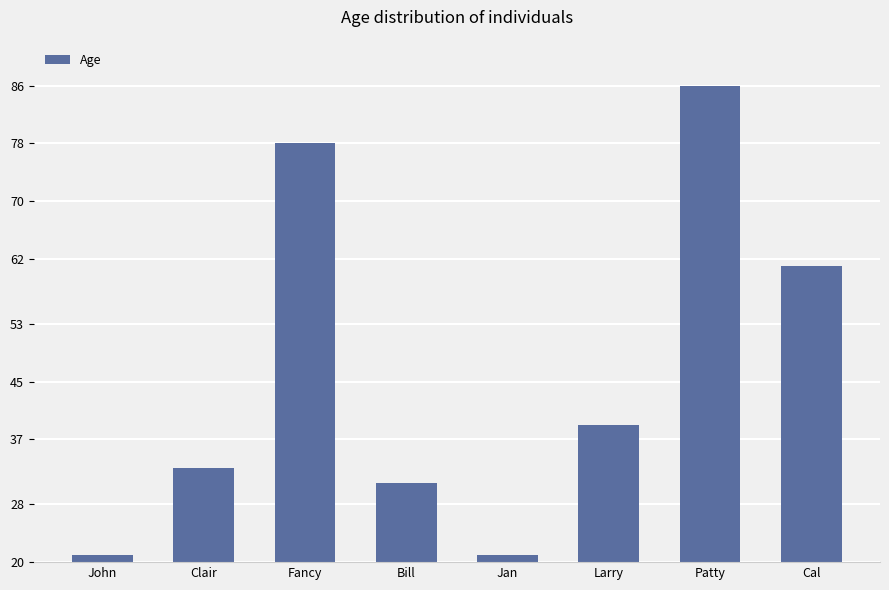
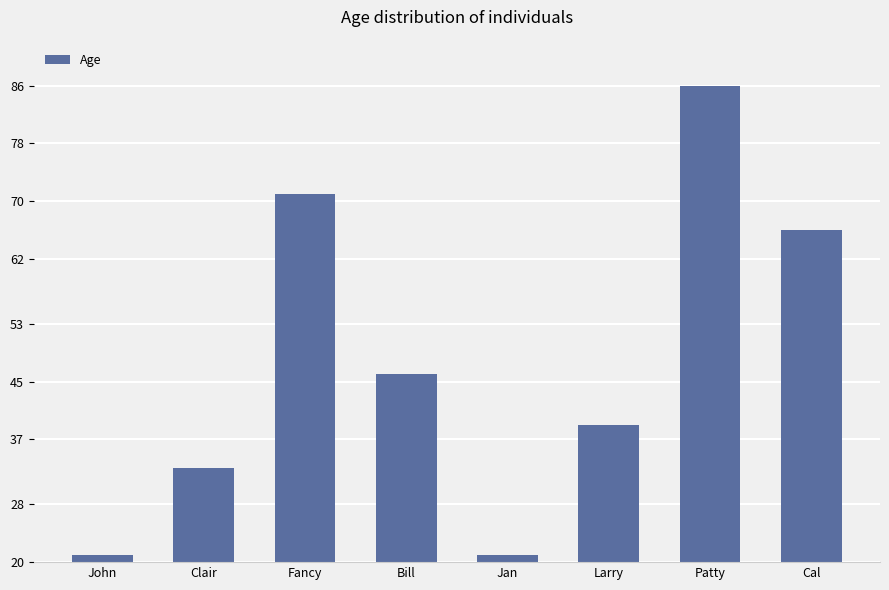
Fancy: 78 -> 71
Bill: 31 -> 46
Cal: 61 -> 66
